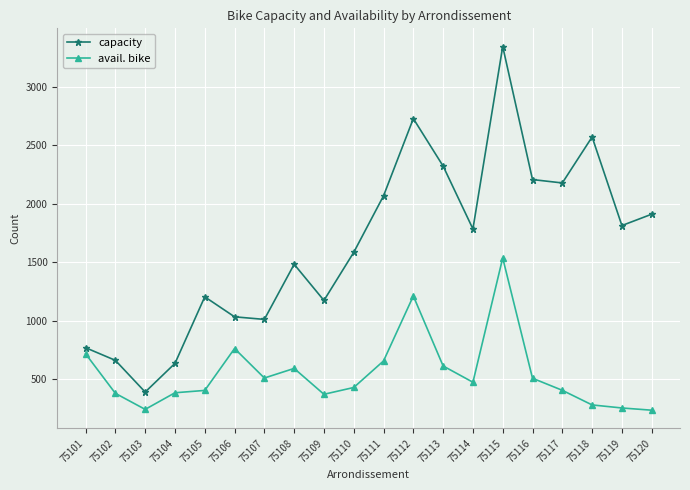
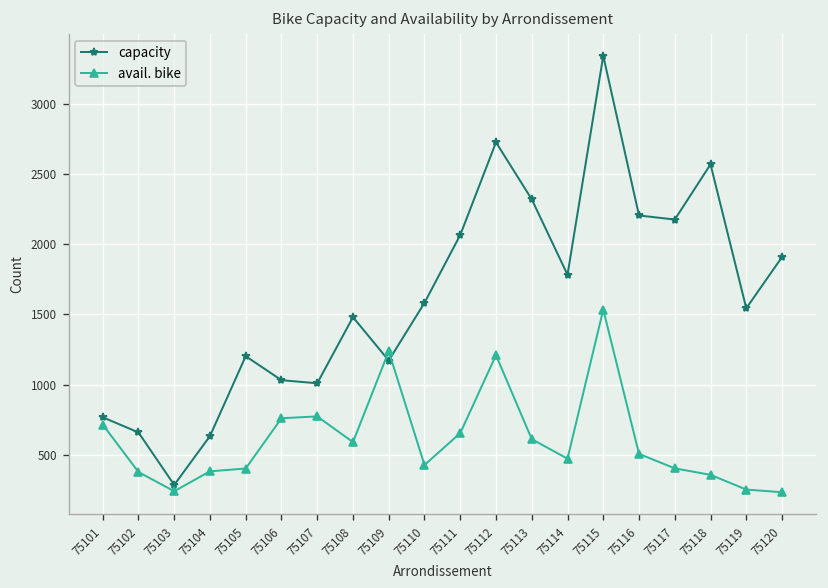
capacity, 75103: 390 -> 290
avail. bike, 75107: 510 -> 770
avail. bike, 75109: 370 -> 1240
avail. bike, 75118: 280 -> 360
capacity, 75119: 1810 -> 1540
